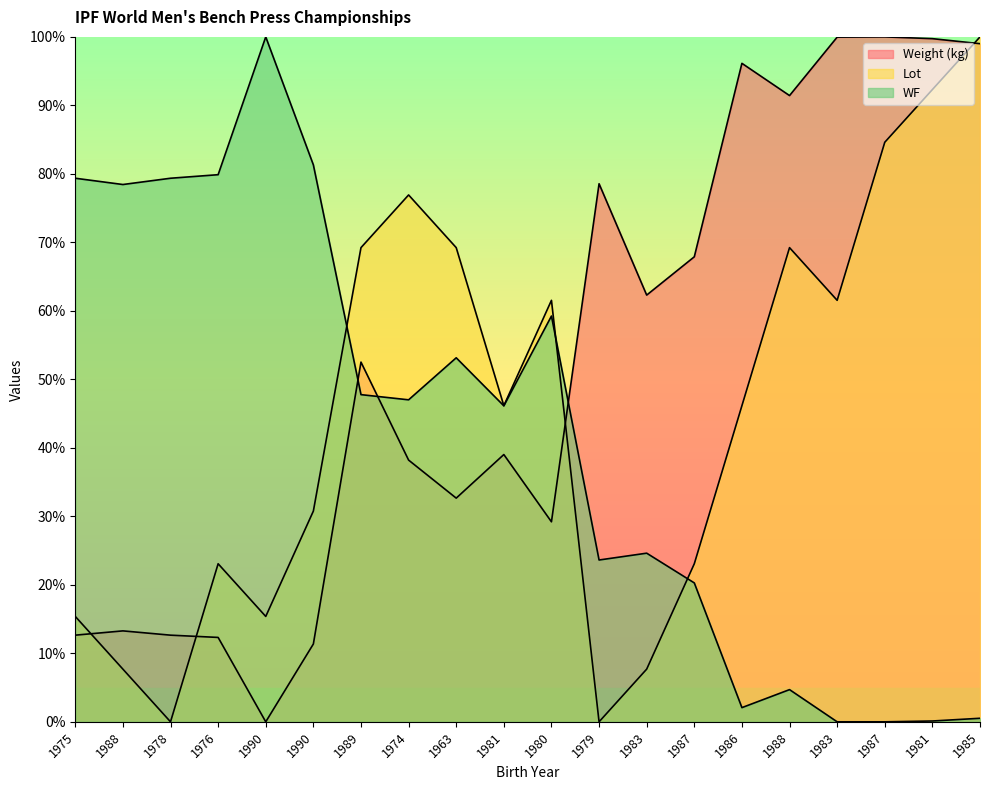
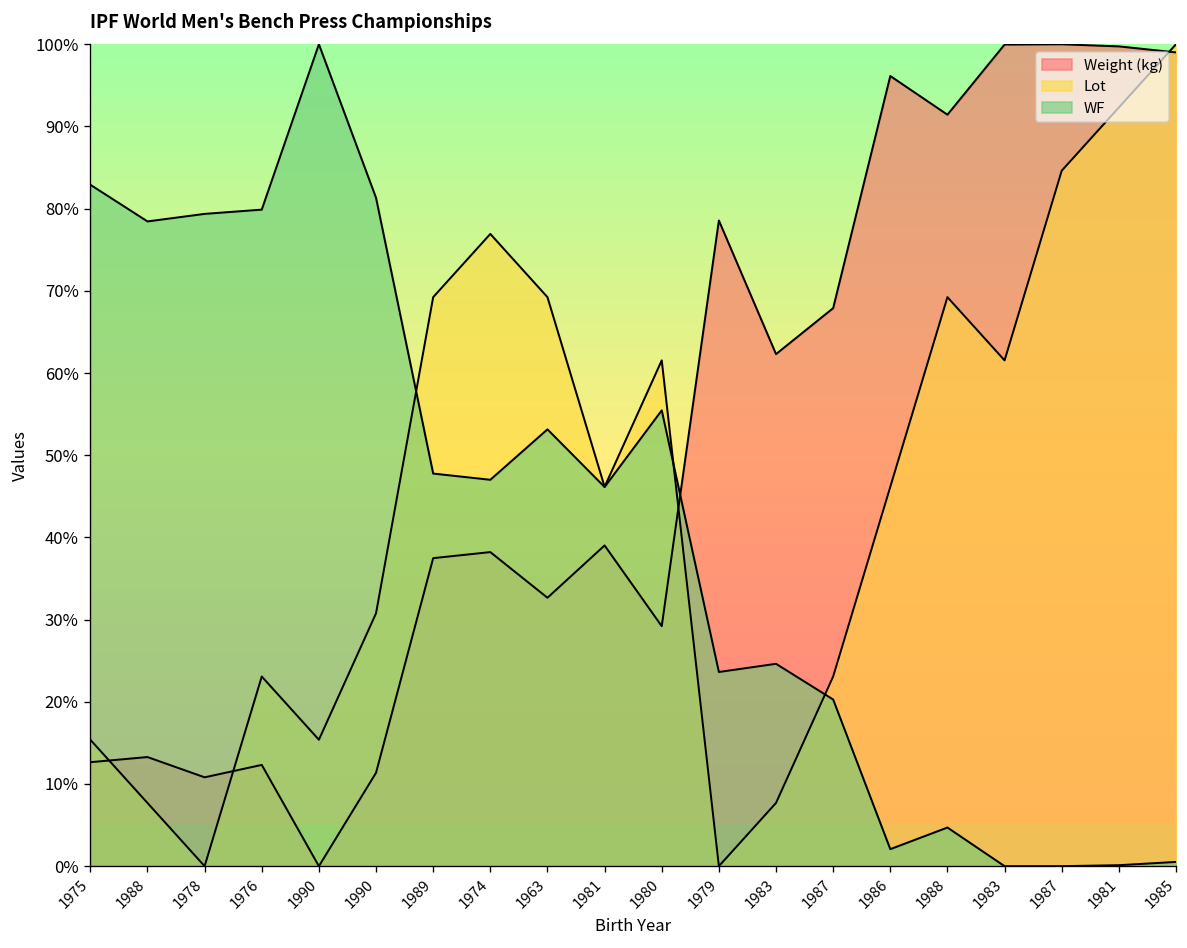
WF, 1975: 79% -> 83%
Weight (kg), 1978: 13% -> 11%
Weight (kg), 1989: 53% -> 37%
WF, 1980: 59% -> 55%
